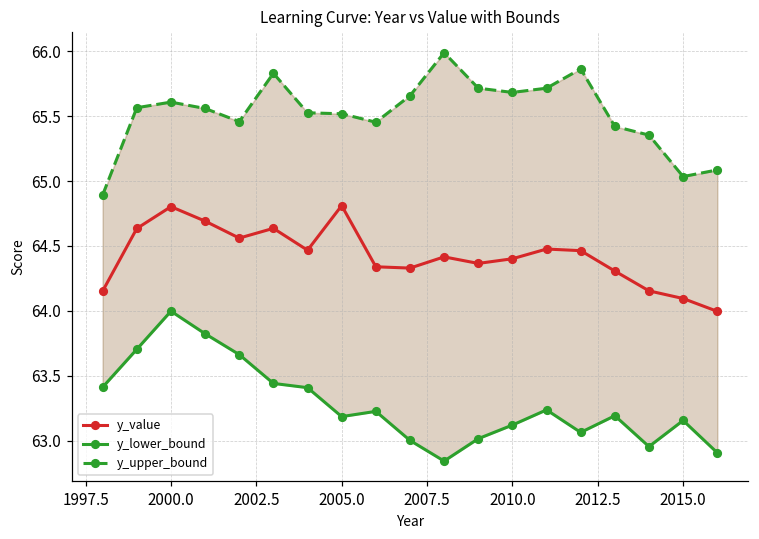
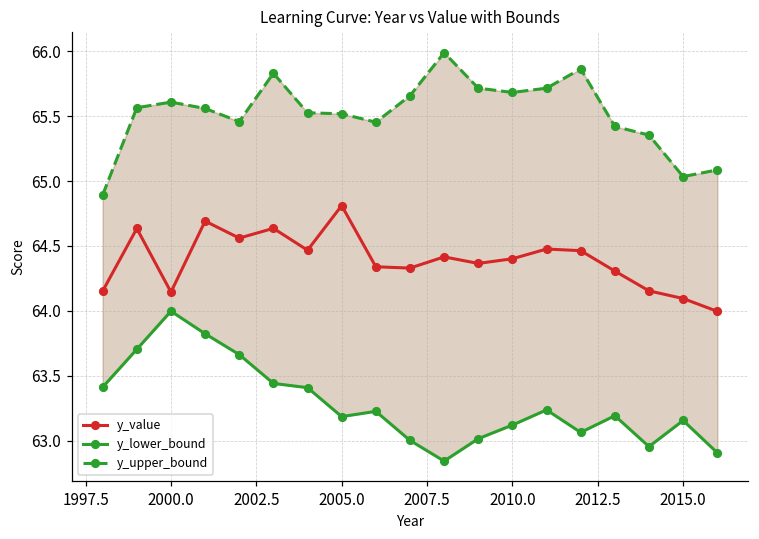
y_value, 2000.0: 64.80 -> 64.14
